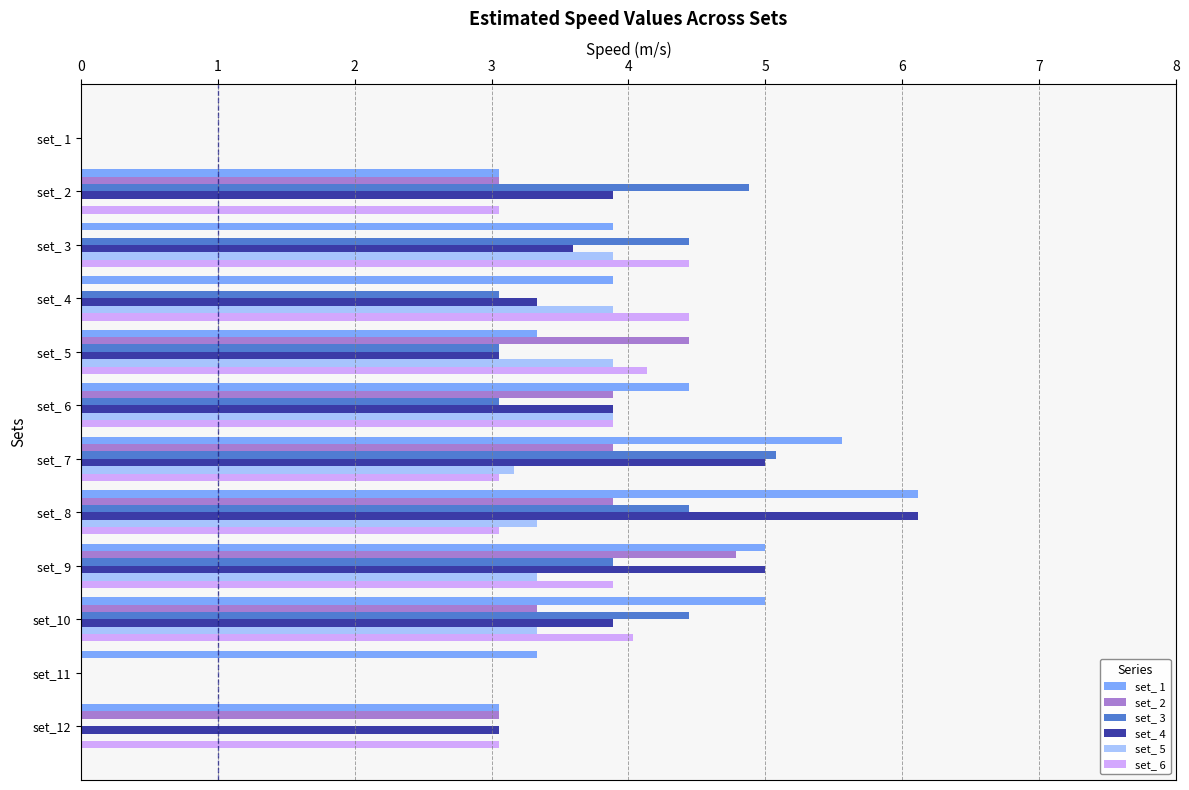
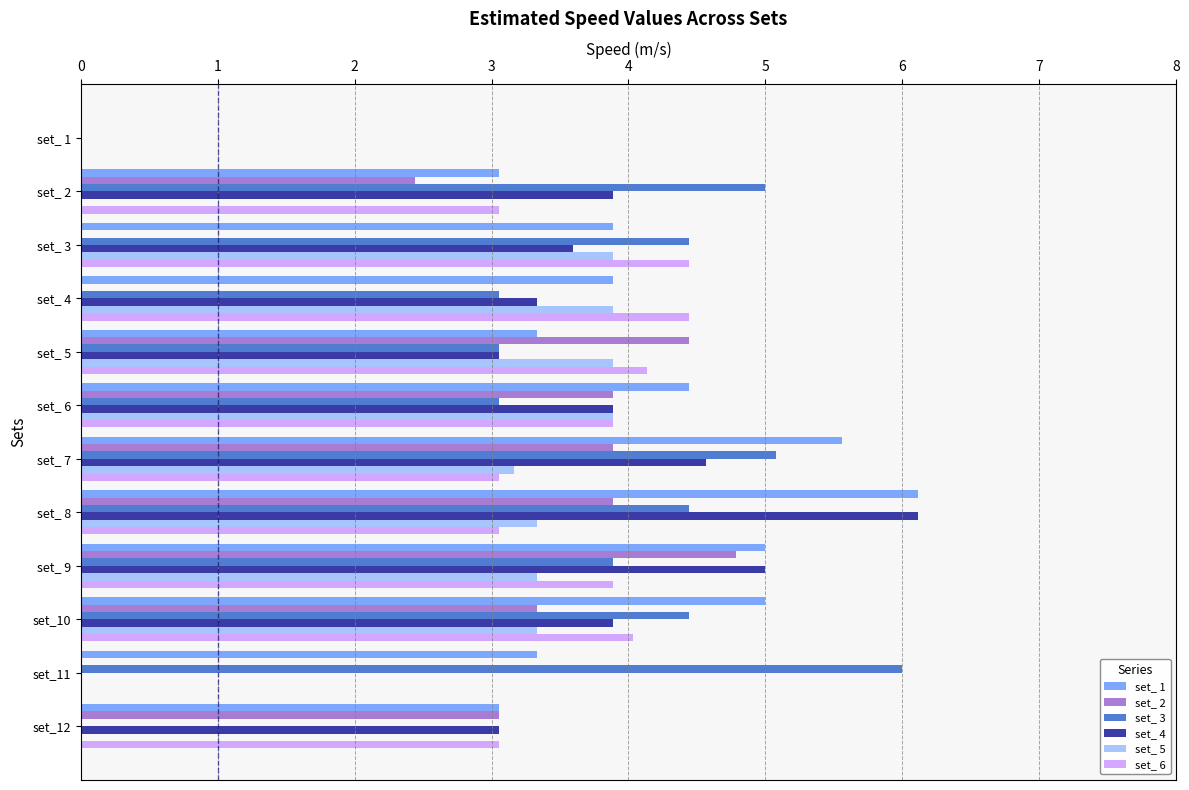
set_ 2, set_ 2: 3.06 -> 2.44
set_ 3, set_ 2: 4.88 -> 5.00
set_ 4, set_ 7: 5.00 -> 4.57
set_ 3, set_11: 0 -> 6
